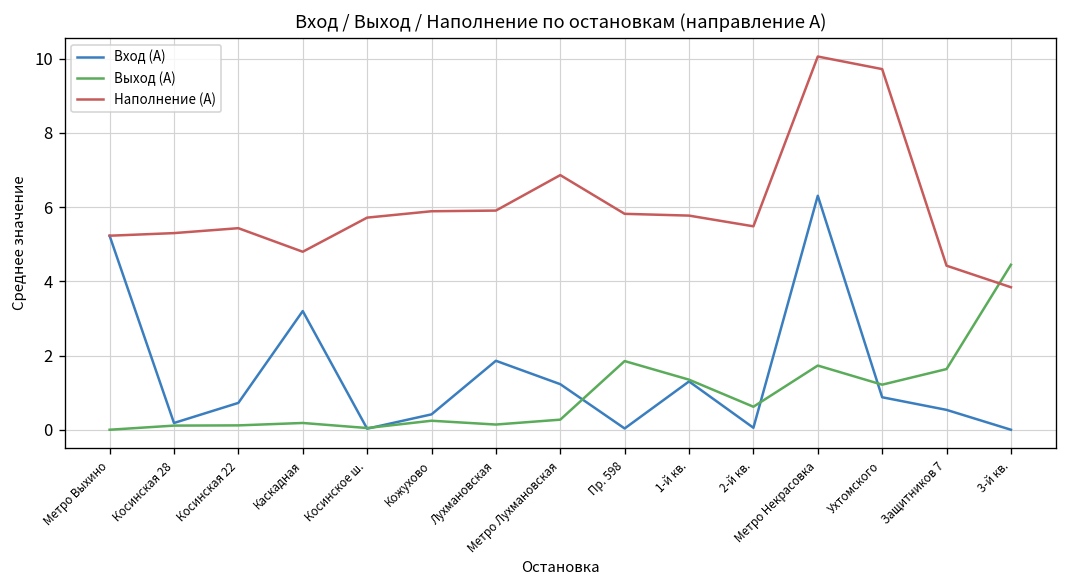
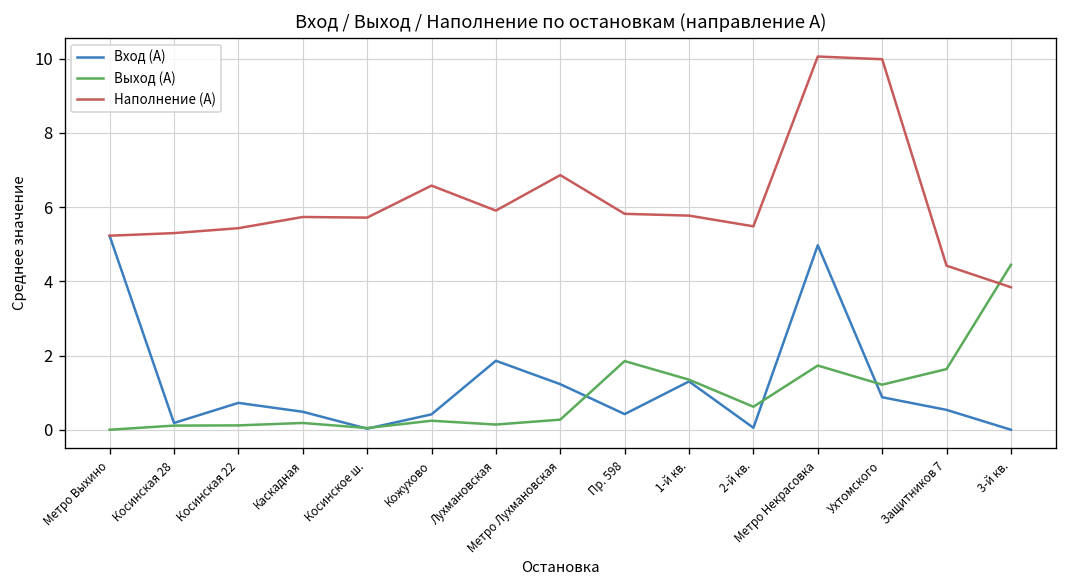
Вход (А), Каскадная: 3.2 -> 0.5
Наполнение (А), Каскадная: 4.8 -> 5.7
Наполнение (А), Кожухово: 5.9 -> 6.6
Вход (А), Пр. 598: 0.0 -> 0.4
Вход (А), Метро Некрасовка: 6.3 -> 5.0
Наполнение (А), Ухтомского: 9.7 -> 10.0
